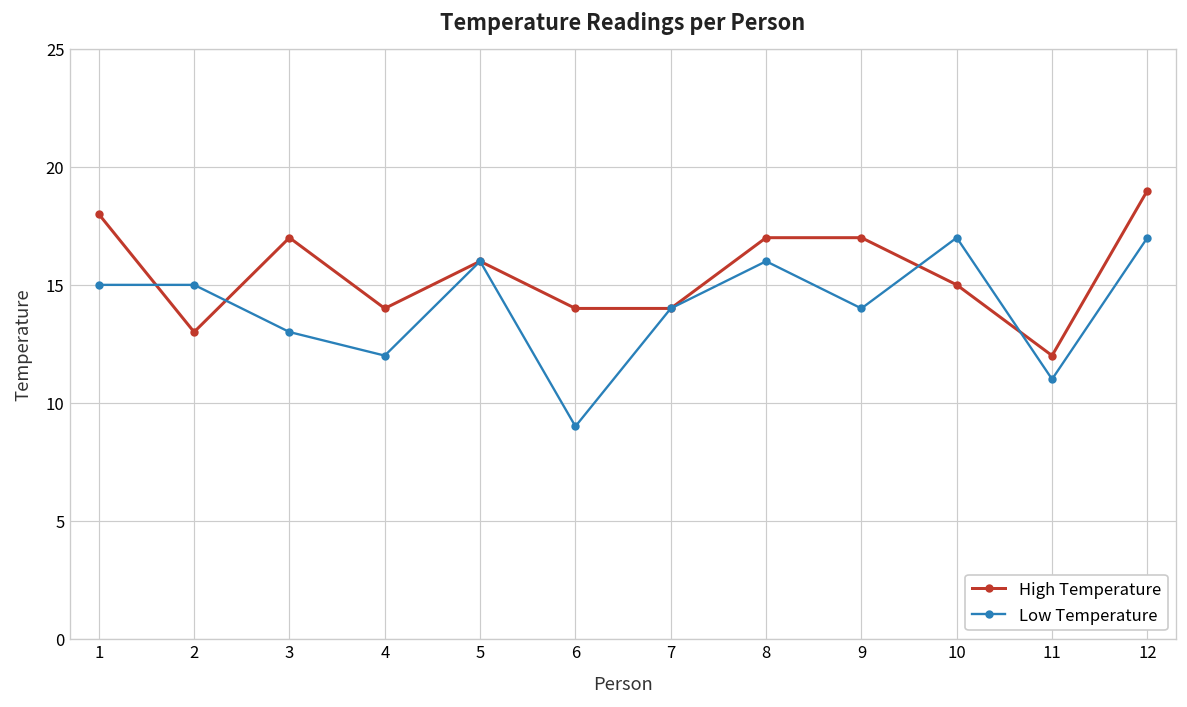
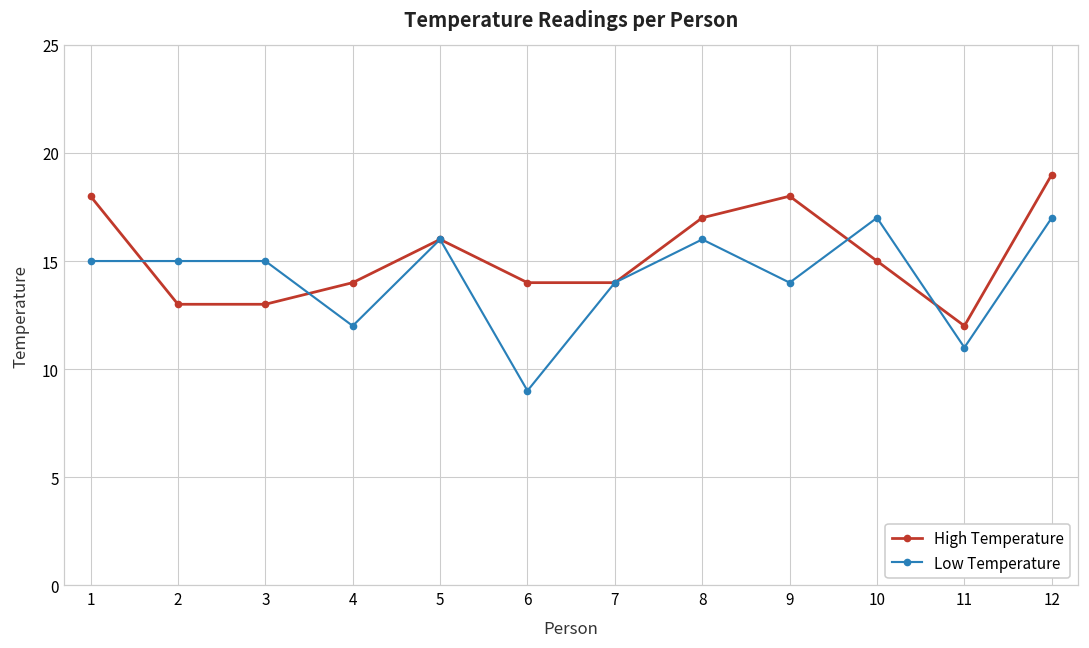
High Temperature, 3: 17 -> 13
Low Temperature, 3: 13 -> 15
High Temperature, 9: 17 -> 18
